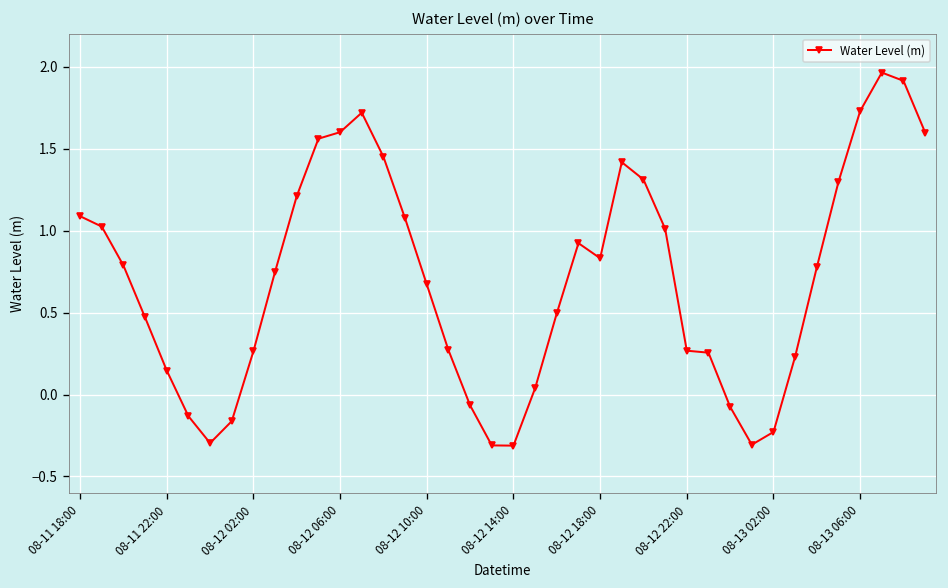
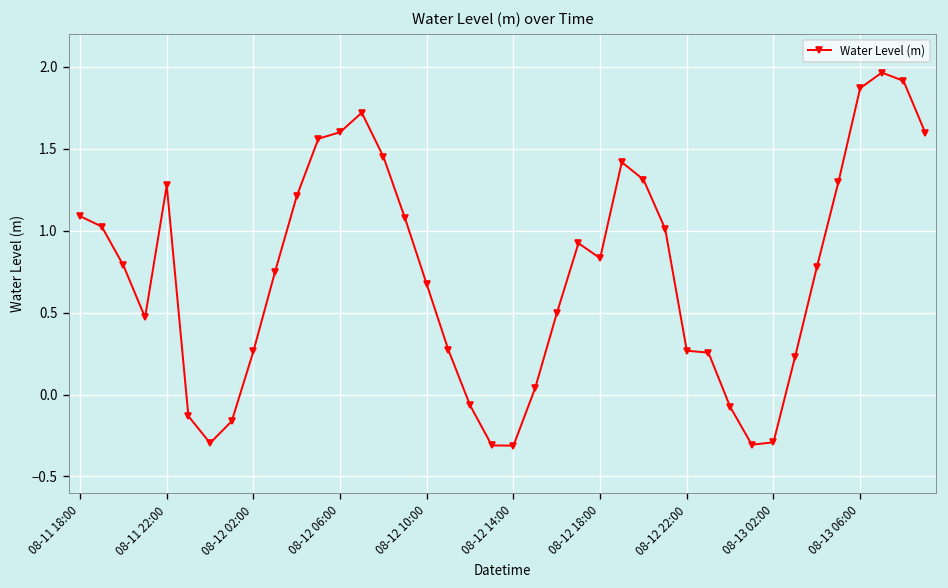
08-11 22:00: 0.15 -> 1.28
08-13 02:00: -0.23 -> -0.29
08-13 06:00: 1.73 -> 1.87
